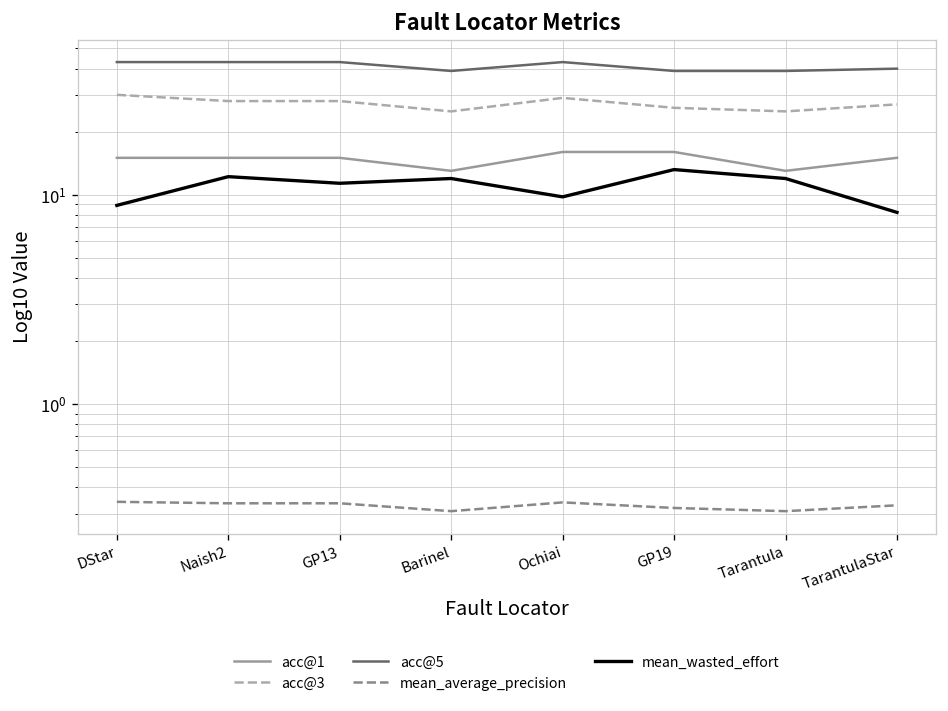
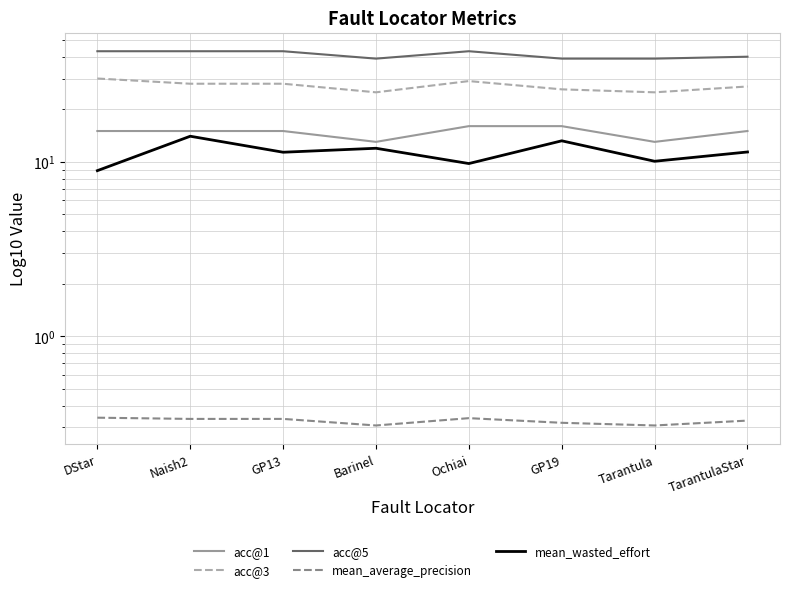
mean_wasted_effort, Naish2: 12 -> 14
mean_wasted_effort, Tarantula: 12 -> 10
mean_wasted_effort, TarantulaStar: 8 -> 11
